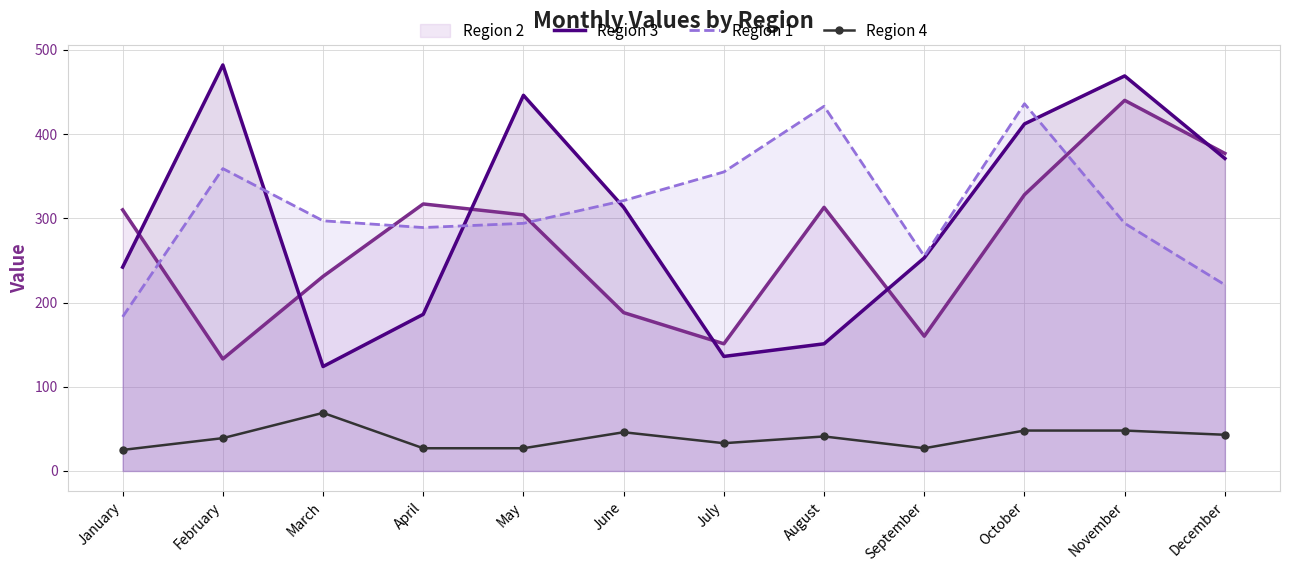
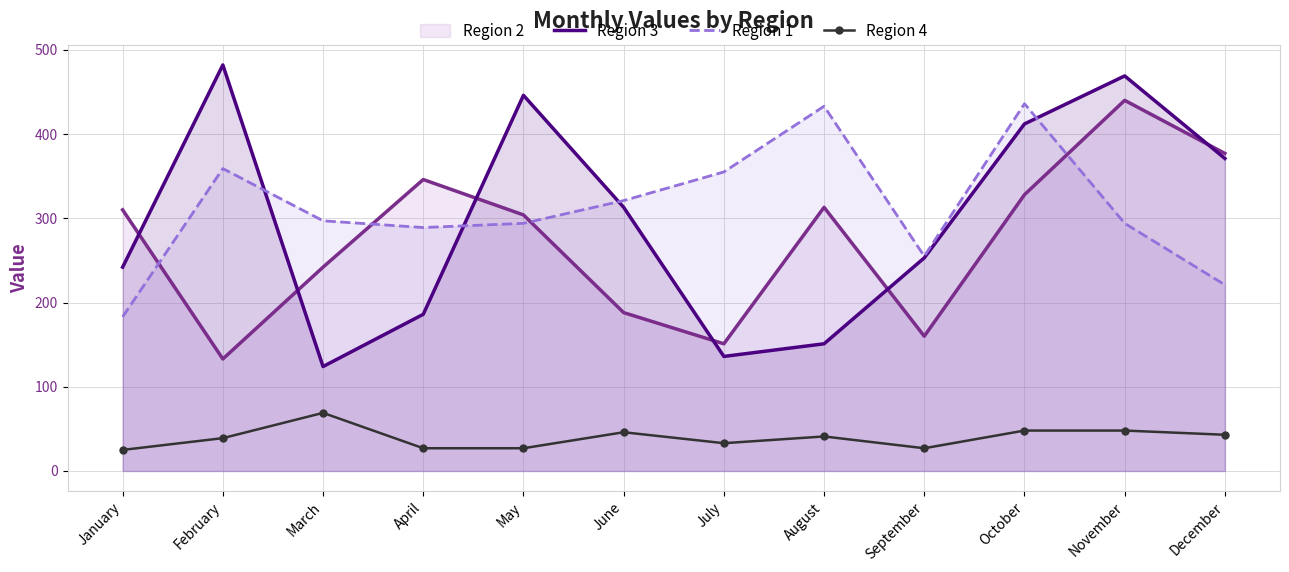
Region 2, March: 230 -> 240
Region 2, April: 320 -> 350
